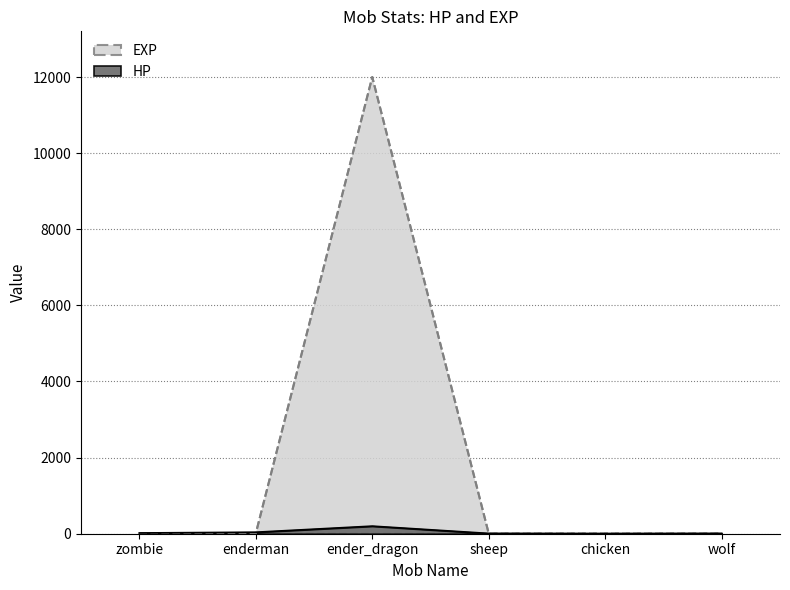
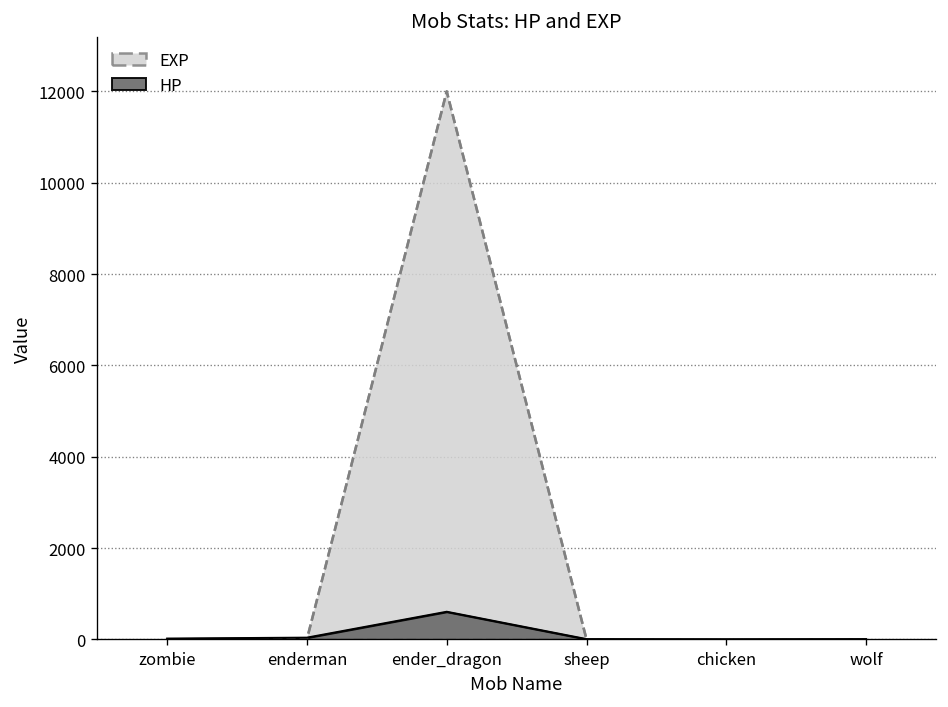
HP, ender_dragon: 200 -> 600
